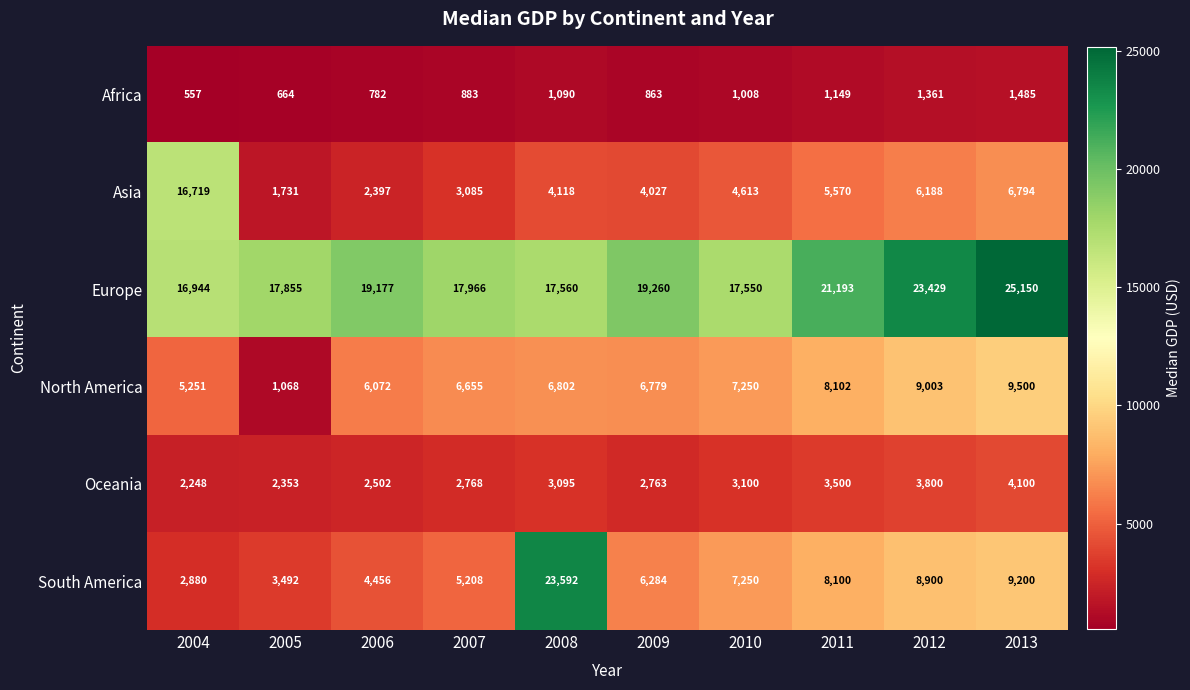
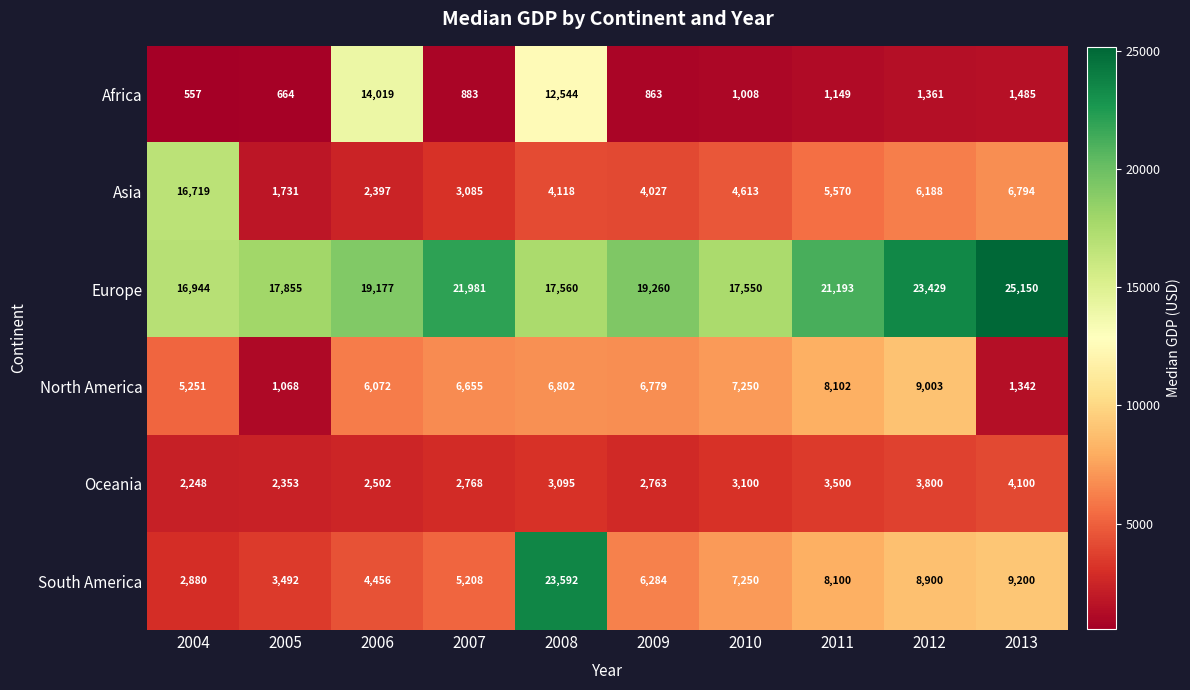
Africa, 2006: 782 -> 14,019
Africa, 2008: 1,090 -> 12,544
Europe, 2007: 17,966 -> 21,981
North America, 2013: 9,500 -> 1,342
